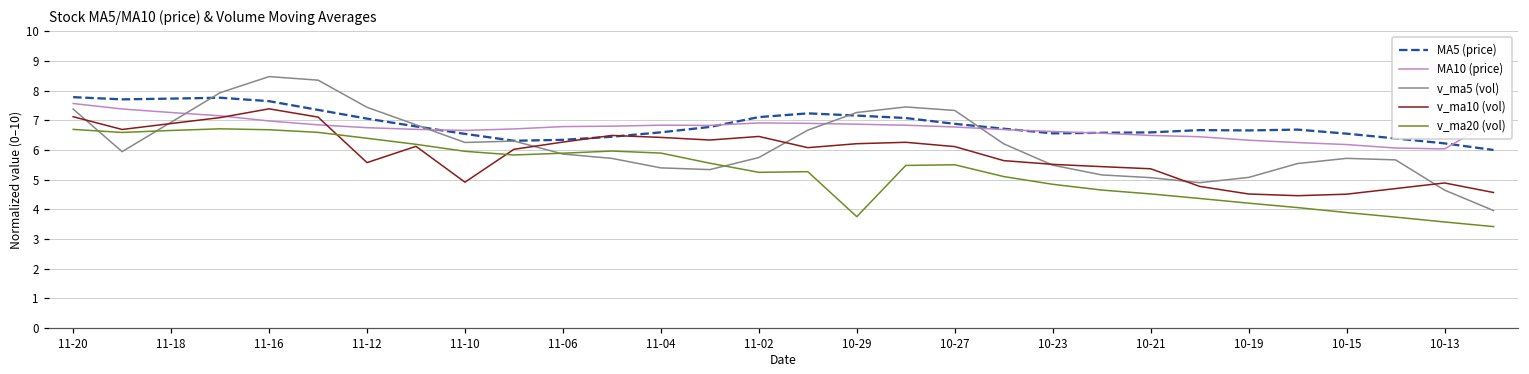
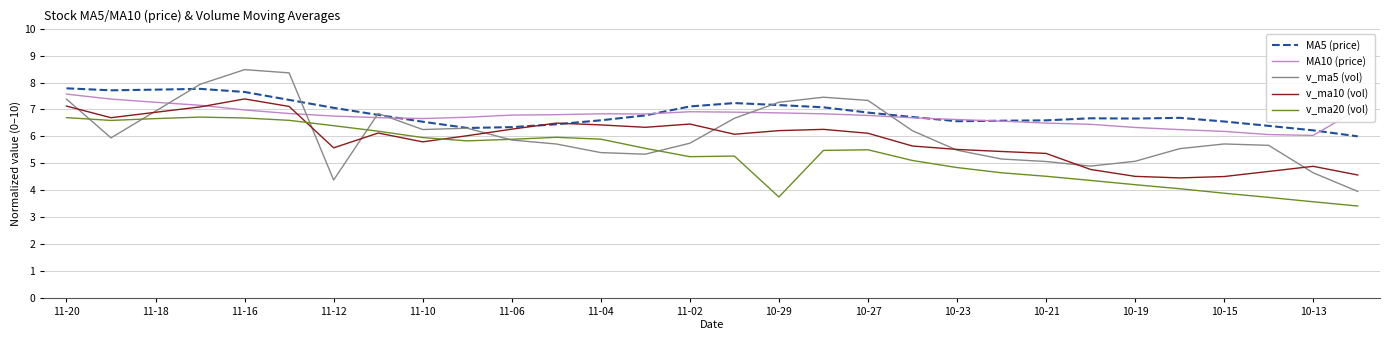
v_ma5 (vol), 11-12: 7.4 -> 4.4
v_ma10 (vol), 11-10: 4.9 -> 5.8
